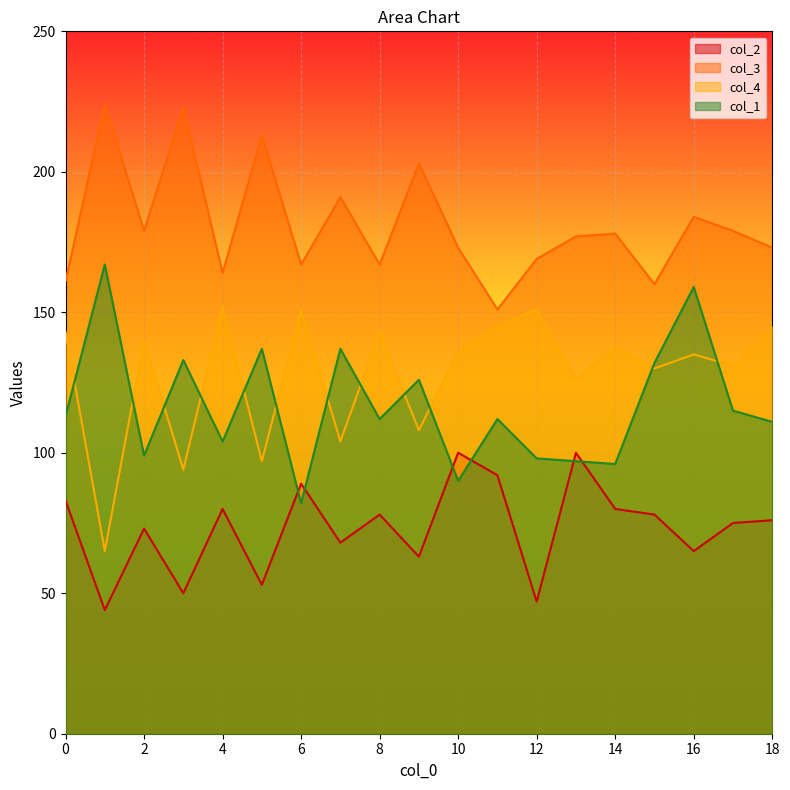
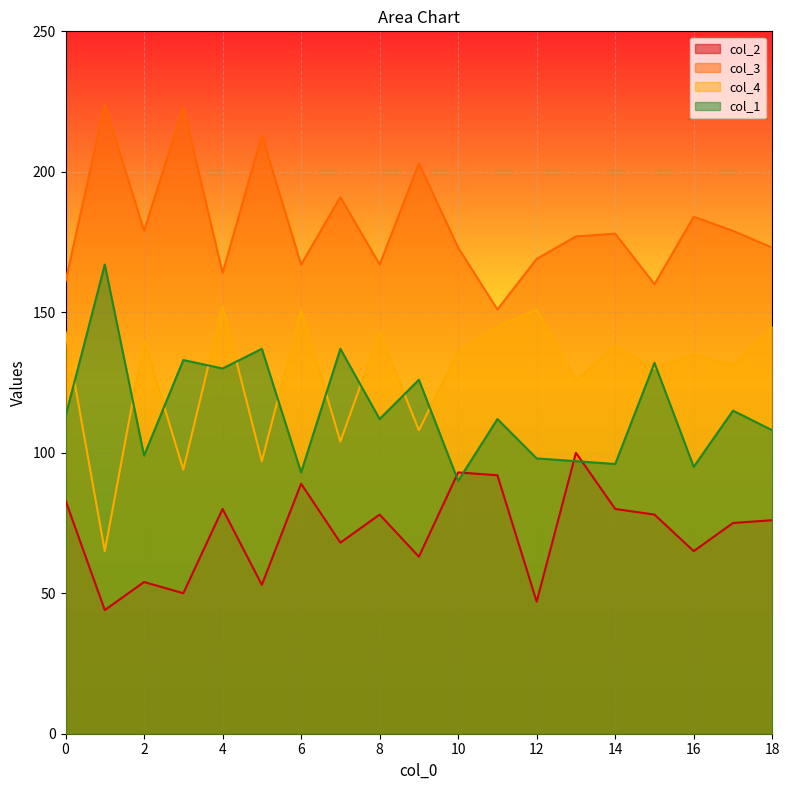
col_2, 2: 73 -> 54
col_1, 4: 104 -> 130
col_1, 6: 82 -> 93
col_2, 10: 100 -> 93
col_1, 16: 159 -> 95
col_1, 18: 111 -> 108
